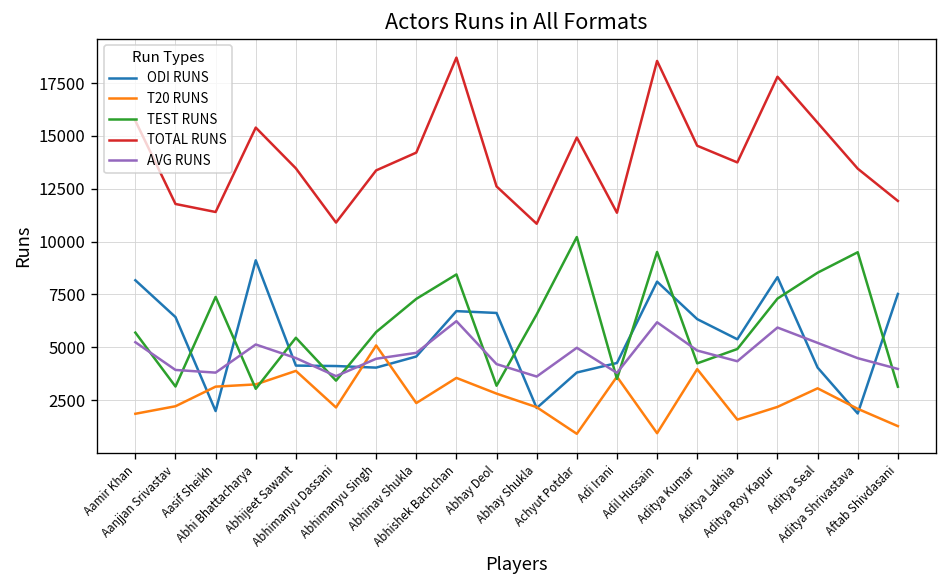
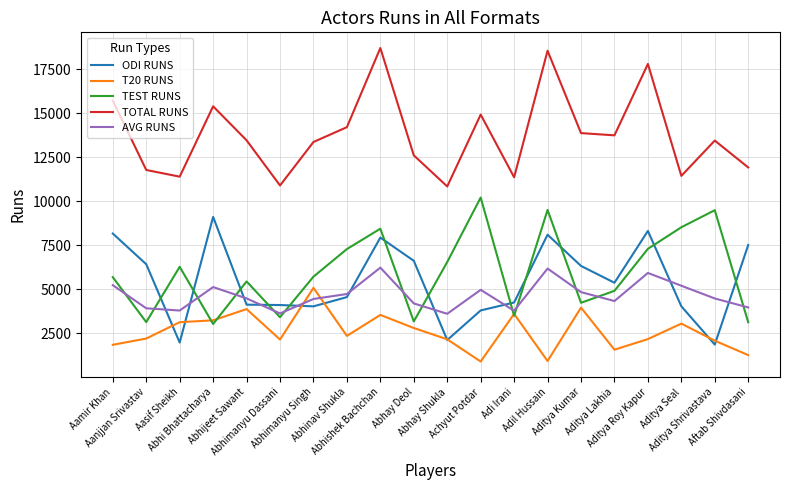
TEST RUNS, Aasif Sheikh: 7400 -> 6300
ODI RUNS, Abhishek Bachchan: 6700 -> 7900
TOTAL RUNS, Aditya Kumar: 14500 -> 13900
TOTAL RUNS, Aditya Seal: 15600 -> 11400
